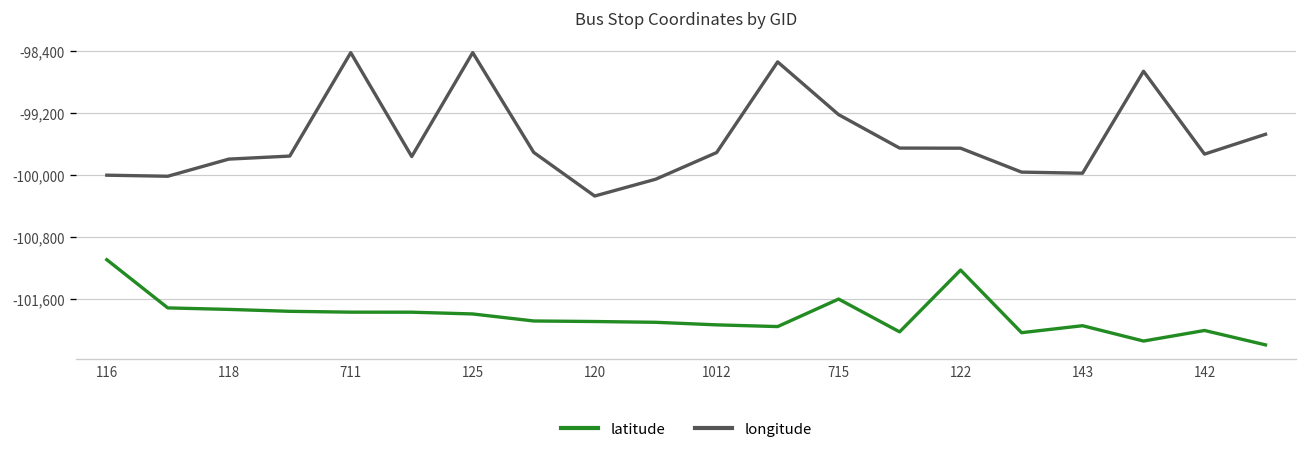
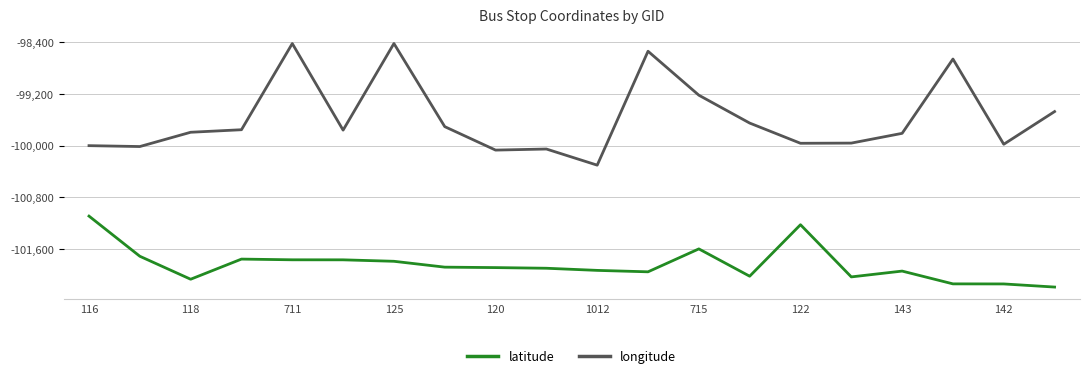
latitude, 118: -101,700 -> -102,100
longitude, 120: -100,300 -> -100,100
longitude, 1012: -99,700 -> -100,300
longitude, 122: -99,700 -> -100,000
longitude, 143: -100,000 -> -99,800
latitude, 142: -102,000 -> -102,100
longitude, 142: -99,700 -> -100,000
